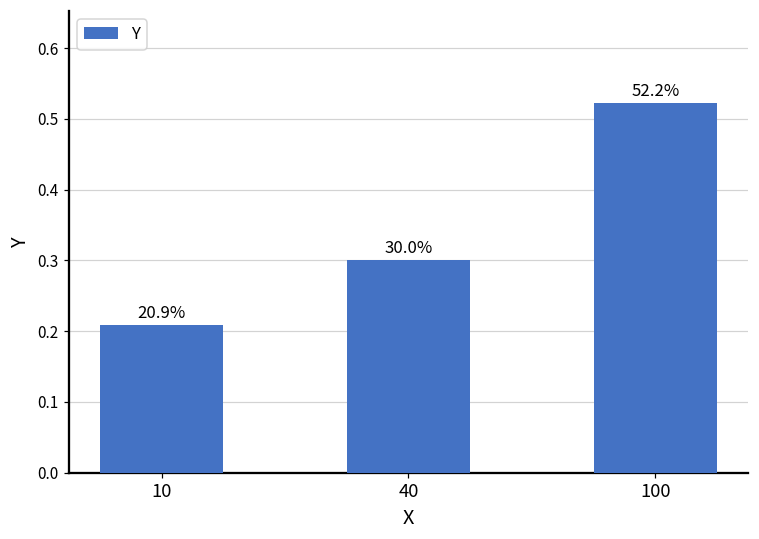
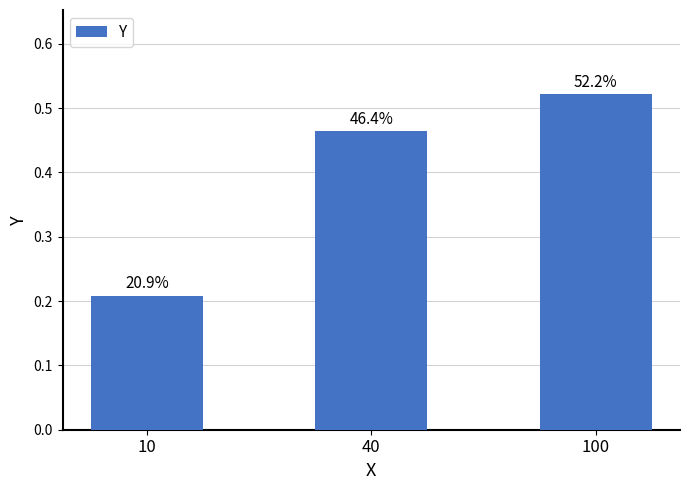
40: 30.0% -> 46.4%
